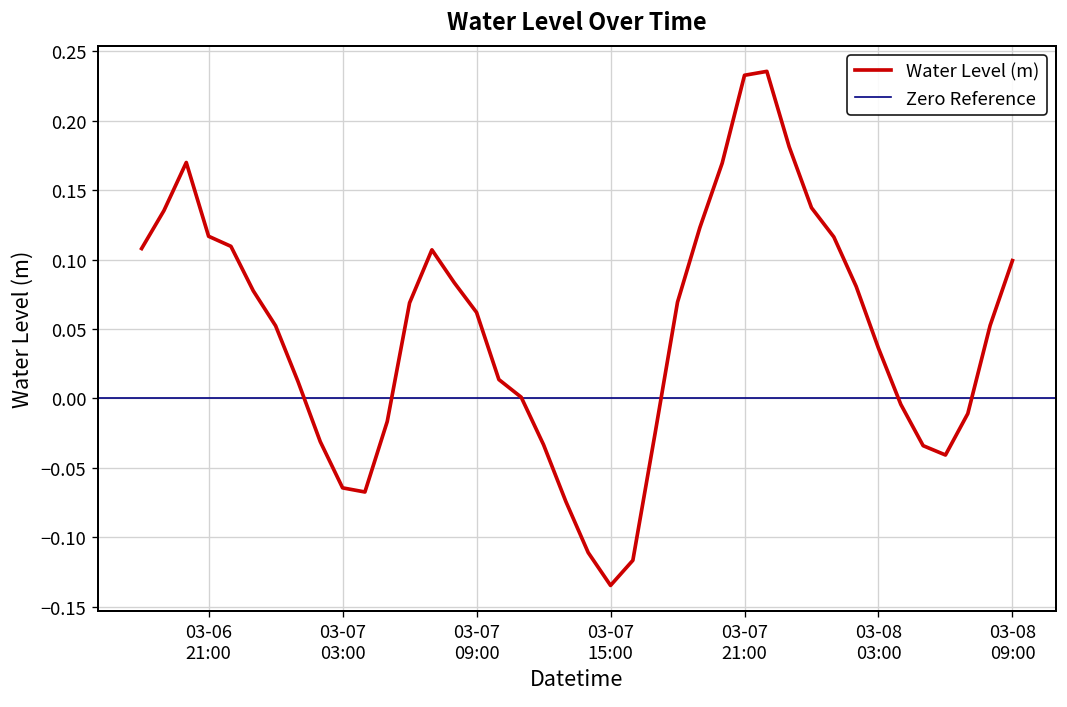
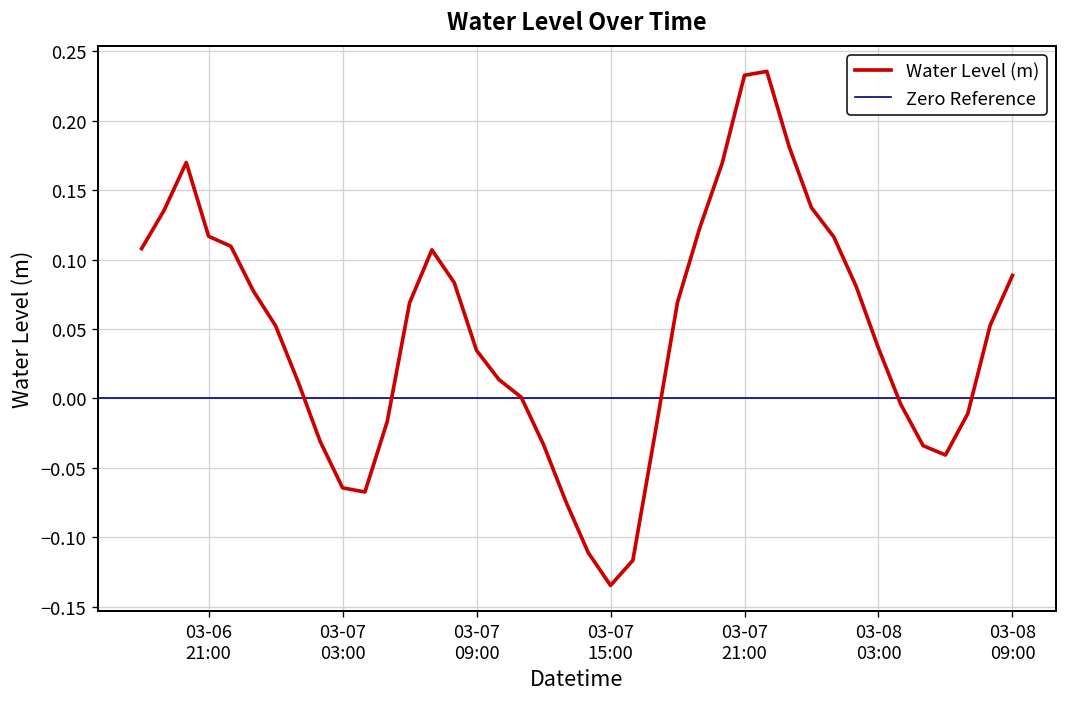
03-07 09:00: 0.062 -> 0.035
03-08 09:00: 0.099 -> 0.089
